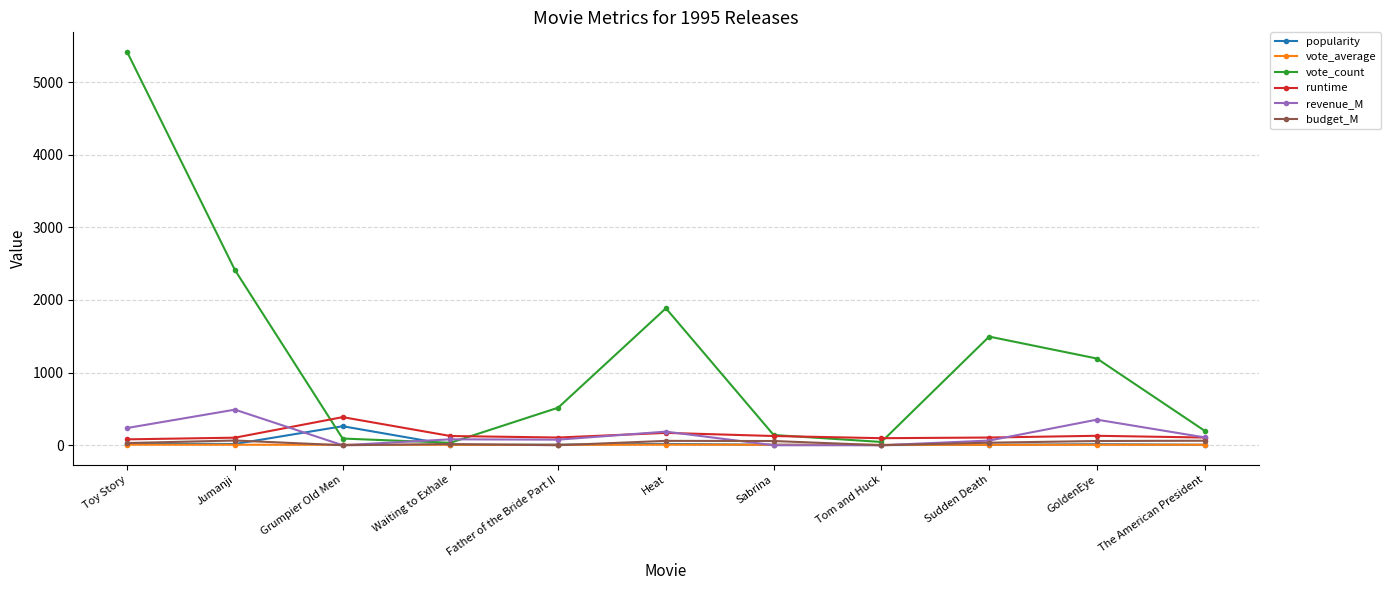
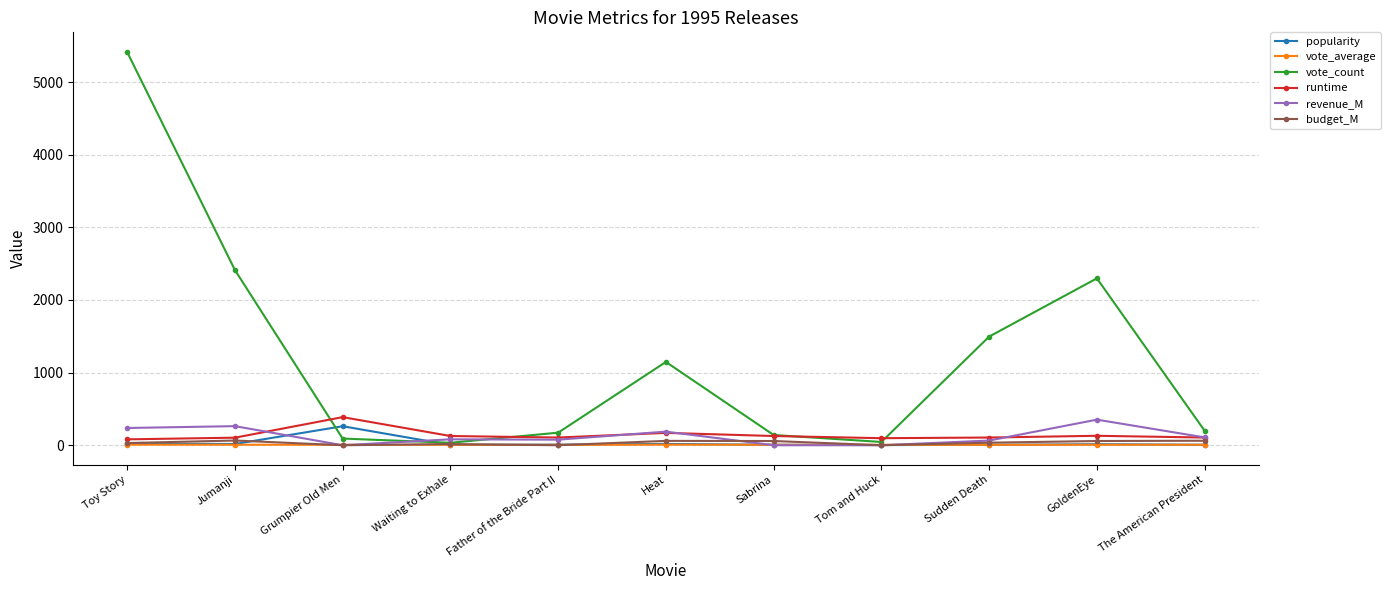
revenue_M, Jumanji: 500 -> 300
vote_count, Father of the Bride Part II: 500 -> 200
vote_count, Heat: 1900 -> 1100
vote_count, GoldenEye: 1200 -> 2300
